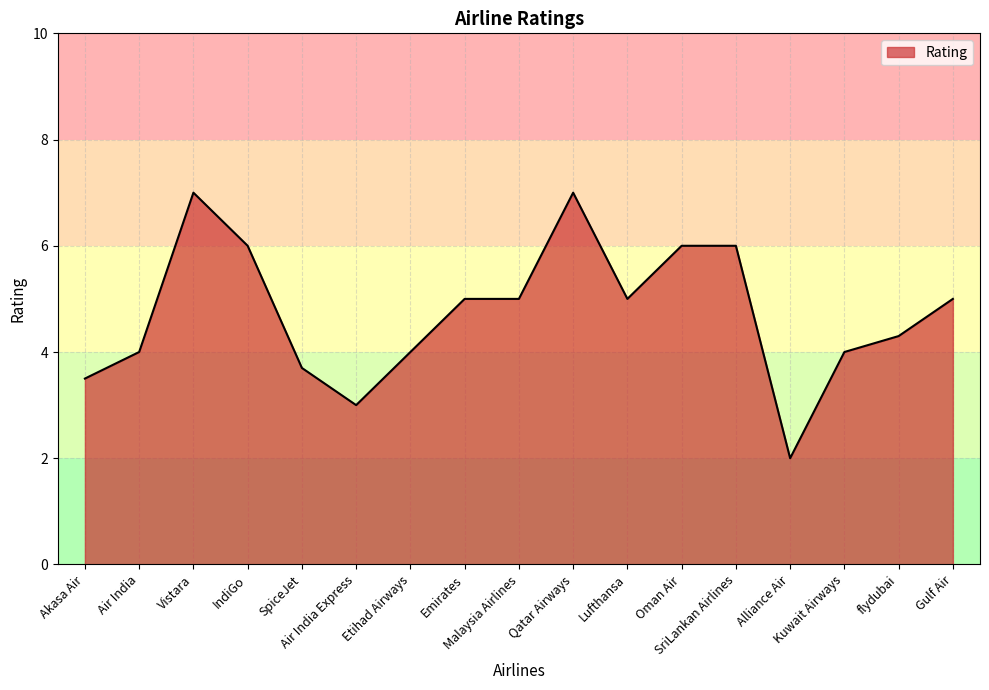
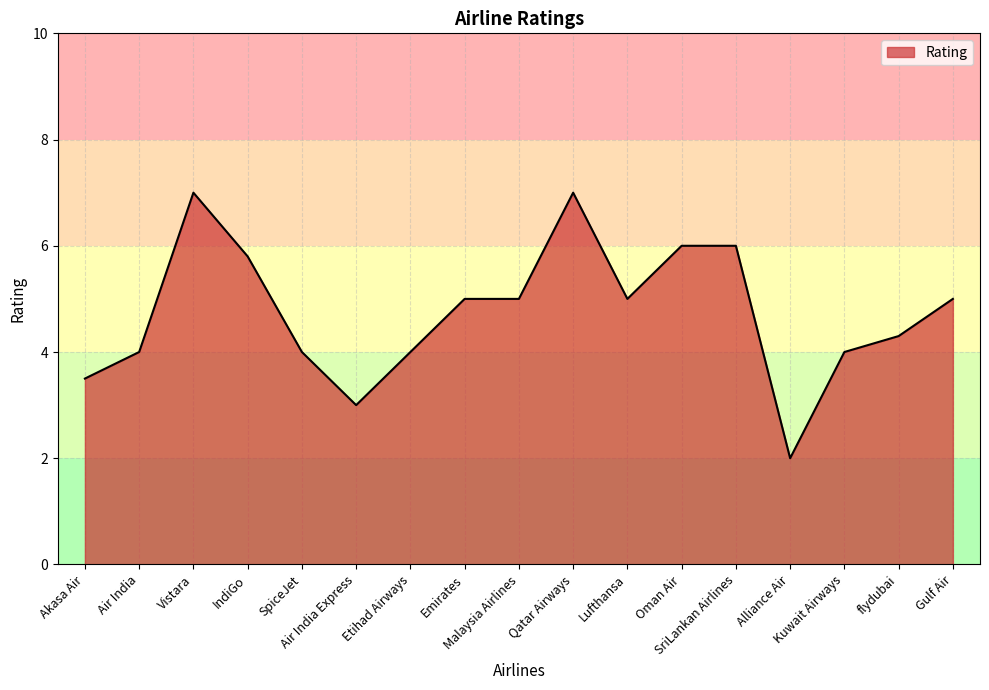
IndiGo: 6.0 -> 5.8
SpiceJet: 3.7 -> 4.0
